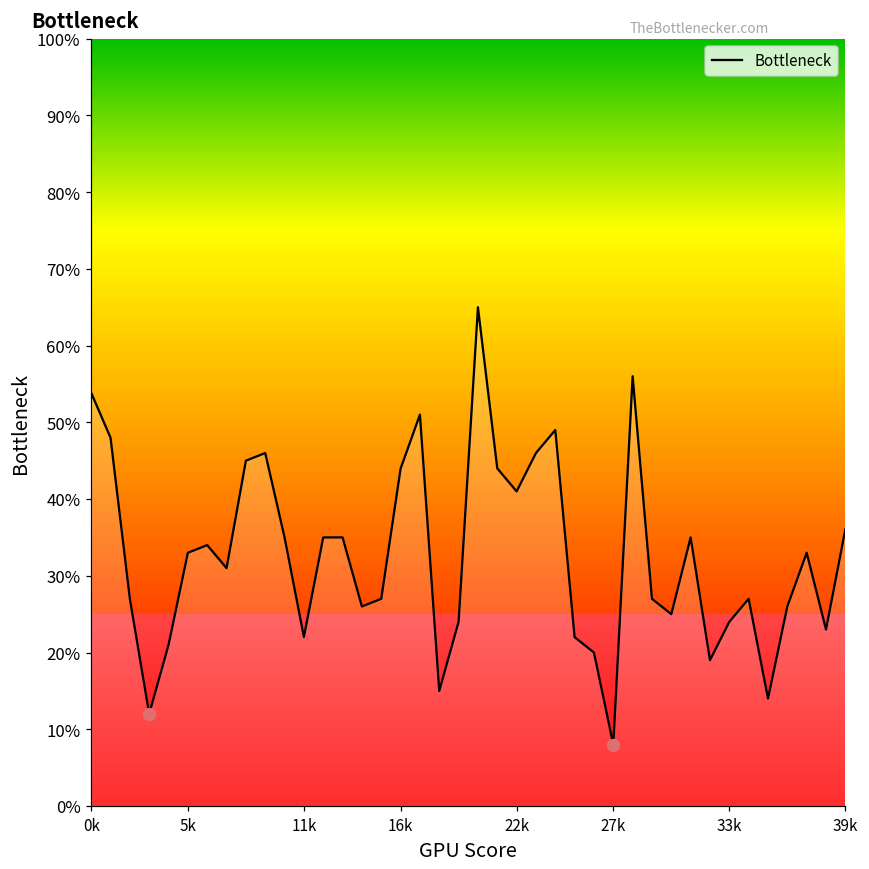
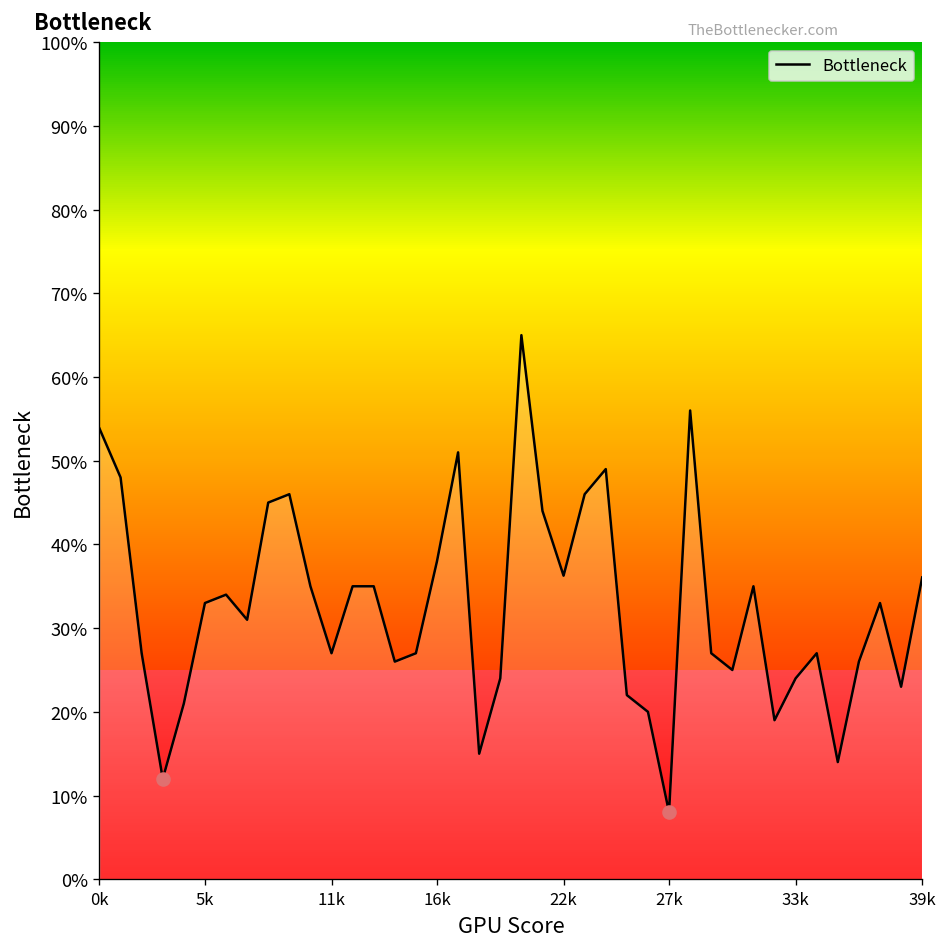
Bottleneck, 11k: 22% -> 27%
Bottleneck, 16k: 44% -> 38%
Bottleneck, 22k: 41% -> 36%
